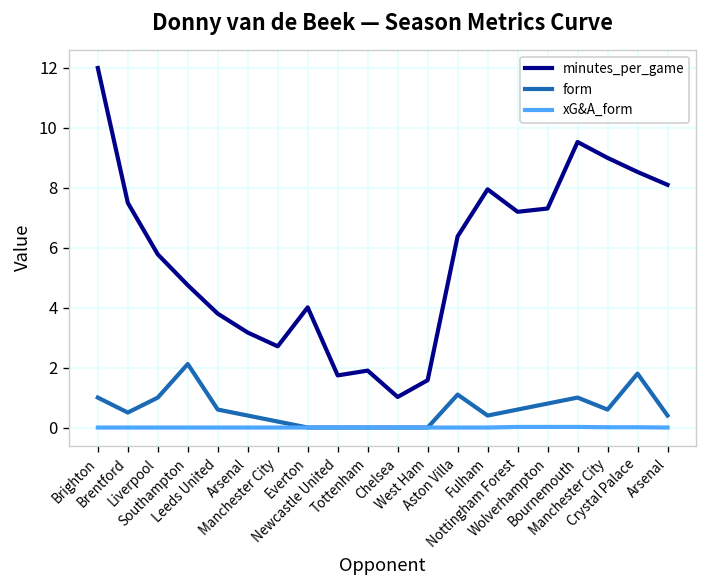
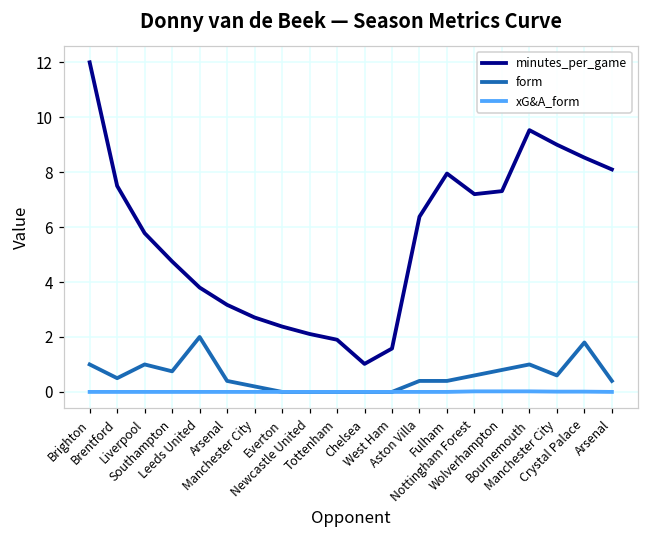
form, Southampton: 2.1 -> 0.8
form, Leeds United: 0.6 -> 2.0
minutes_per_game, Everton: 4.0 -> 2.4
minutes_per_game, Newcastle United: 1.7 -> 2.1
form, Aston Villa: 1.1 -> 0.4
